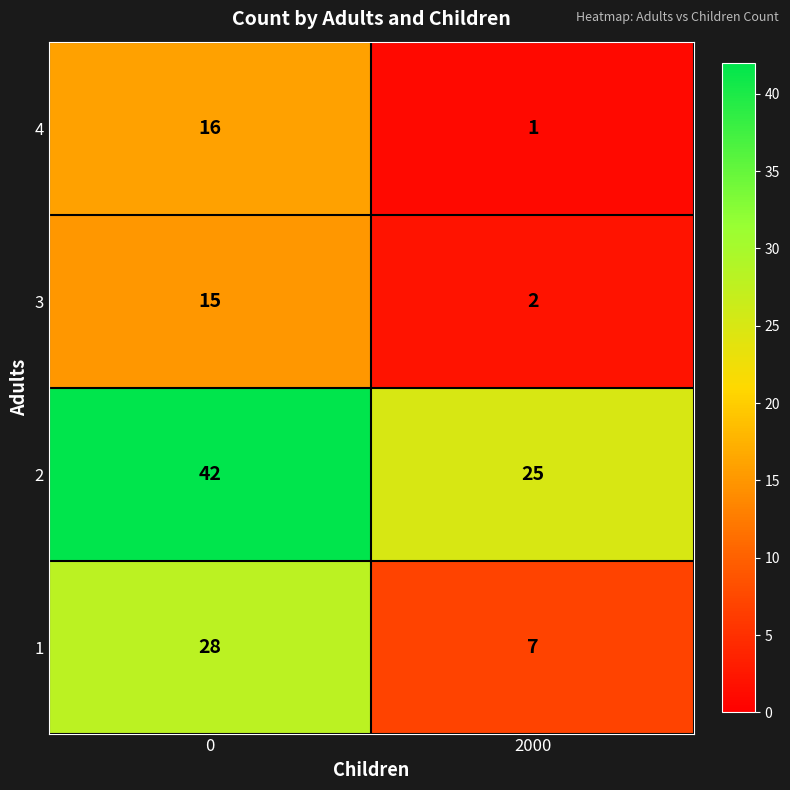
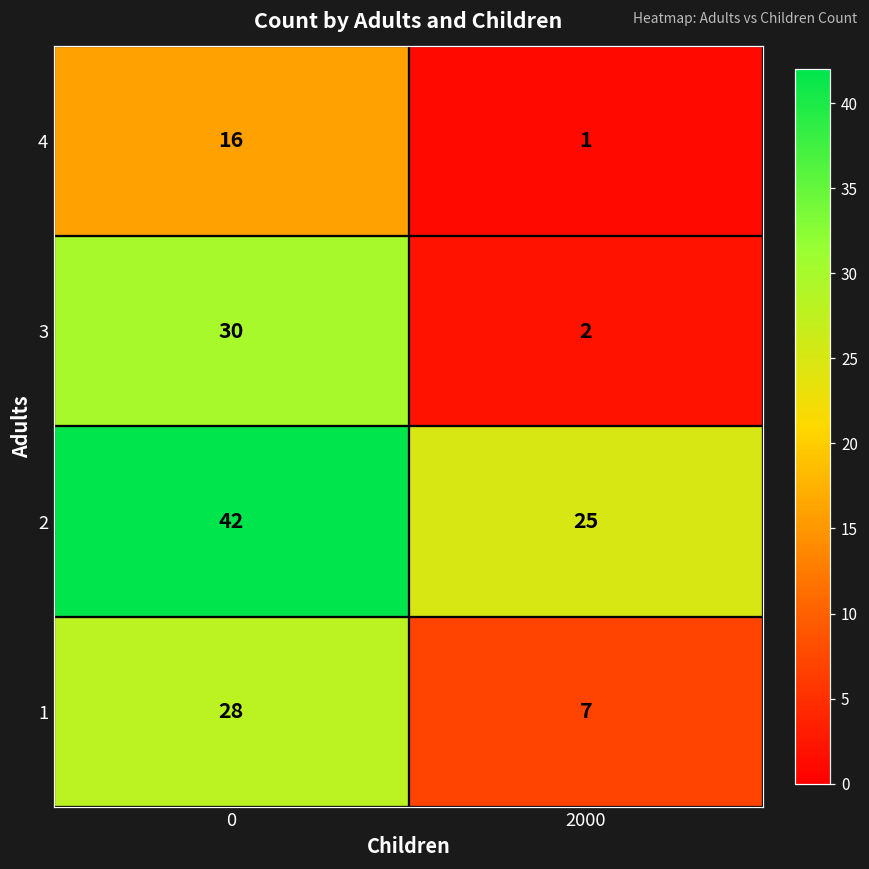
3, 0: 15 -> 30
